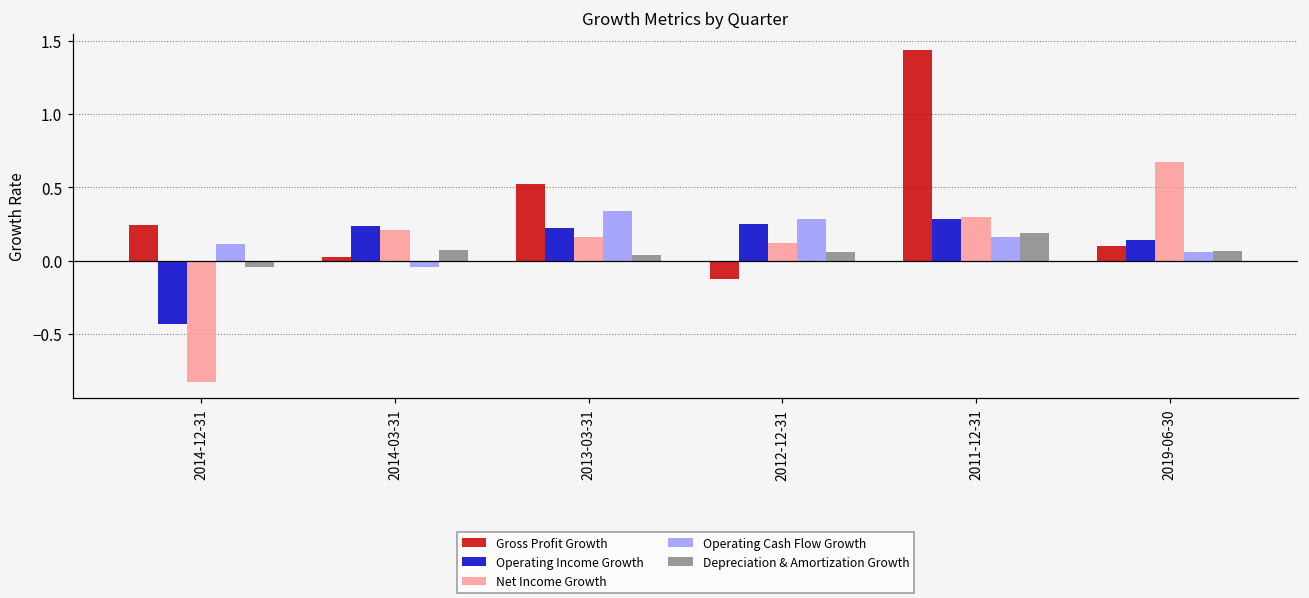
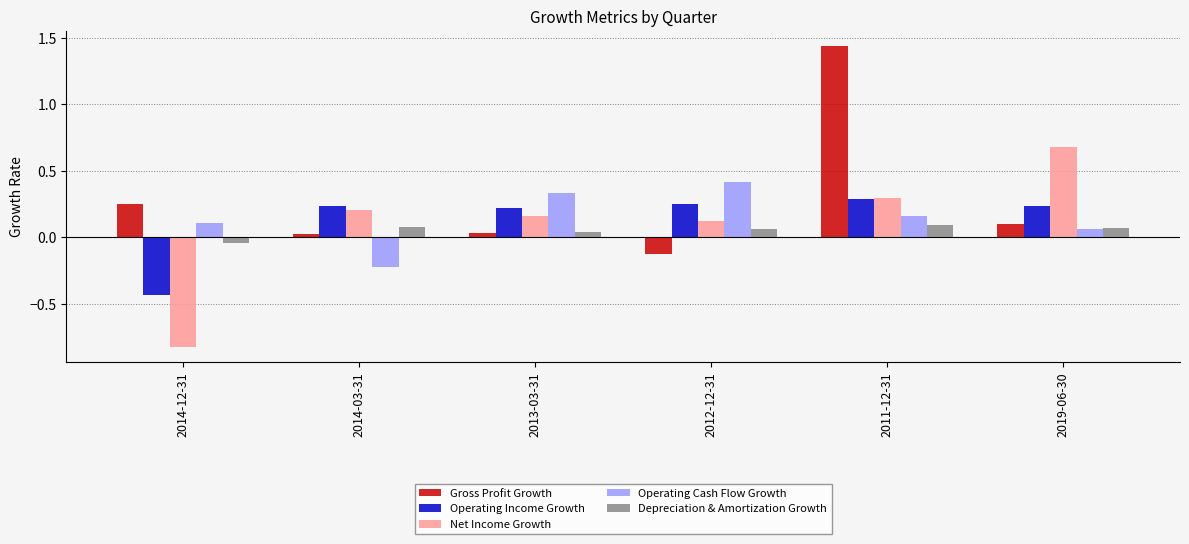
Operating Cash Flow Growth, 2014-03-31: -0.05 -> -0.22
Gross Profit Growth, 2013-03-31: 0.52 -> 0.03
Operating Cash Flow Growth, 2012-12-31: 0.29 -> 0.41
Depreciation & Amortization Growth, 2011-12-31: 0.19 -> 0.09
Operating Income Growth, 2019-06-30: 0.14 -> 0.24
